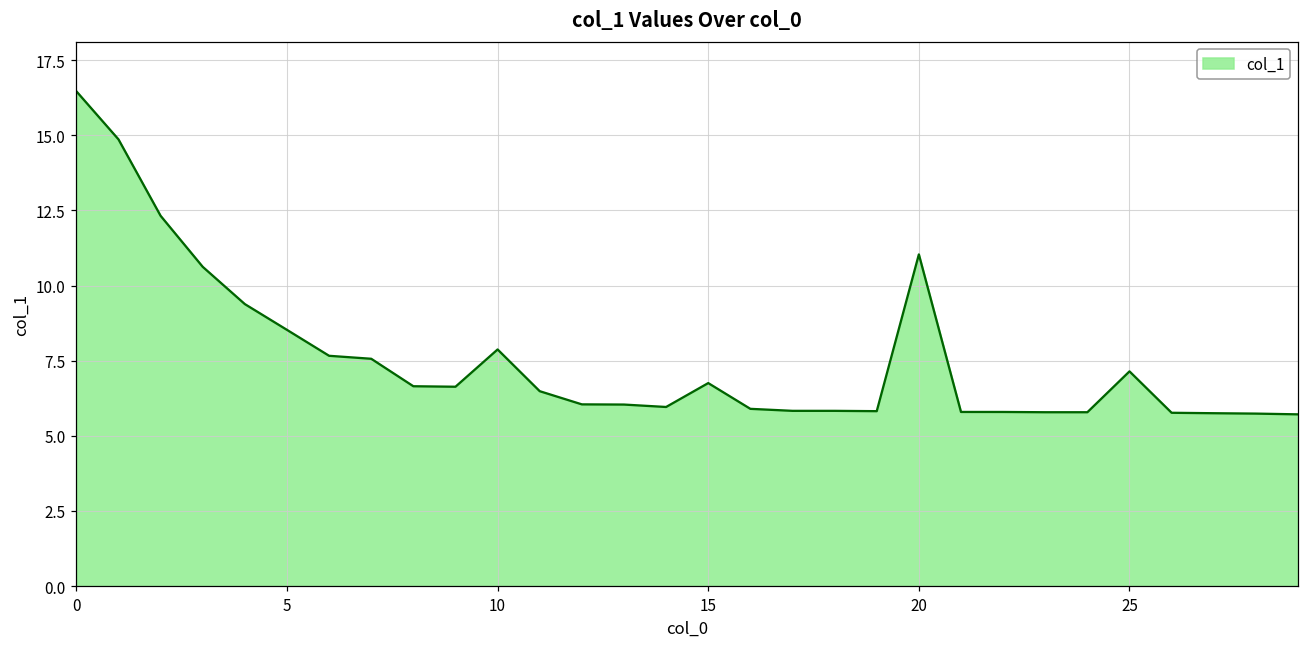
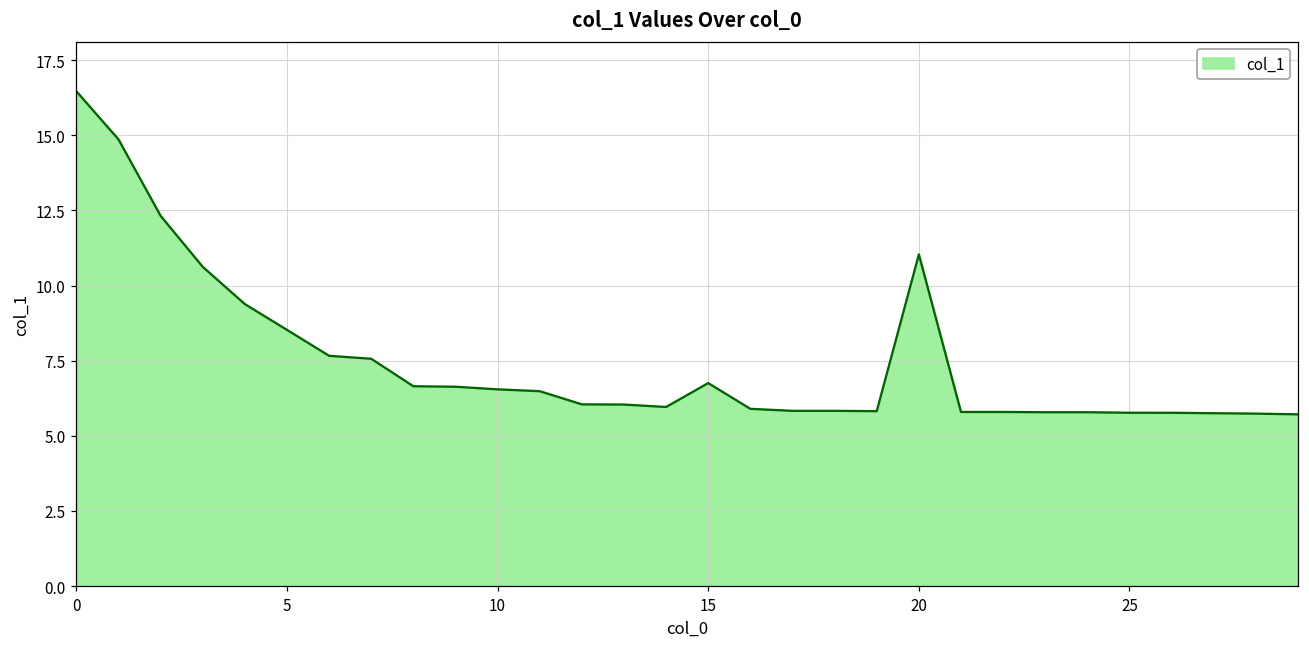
10: 7.9 -> 6.5
25: 7.1 -> 5.8
